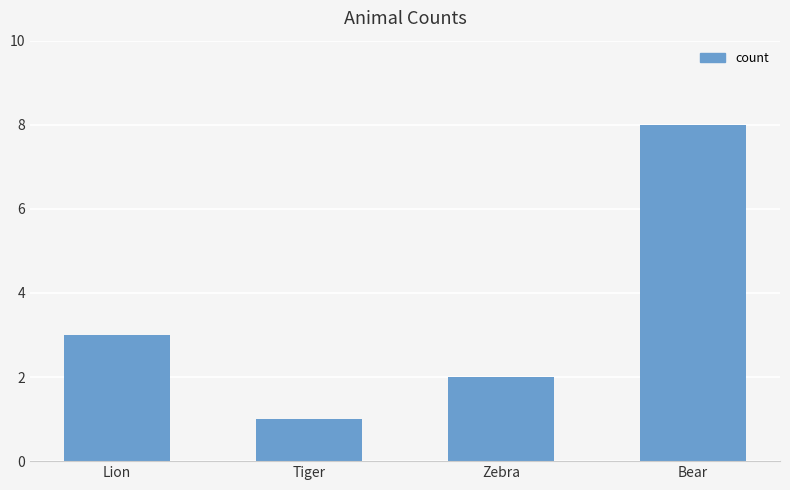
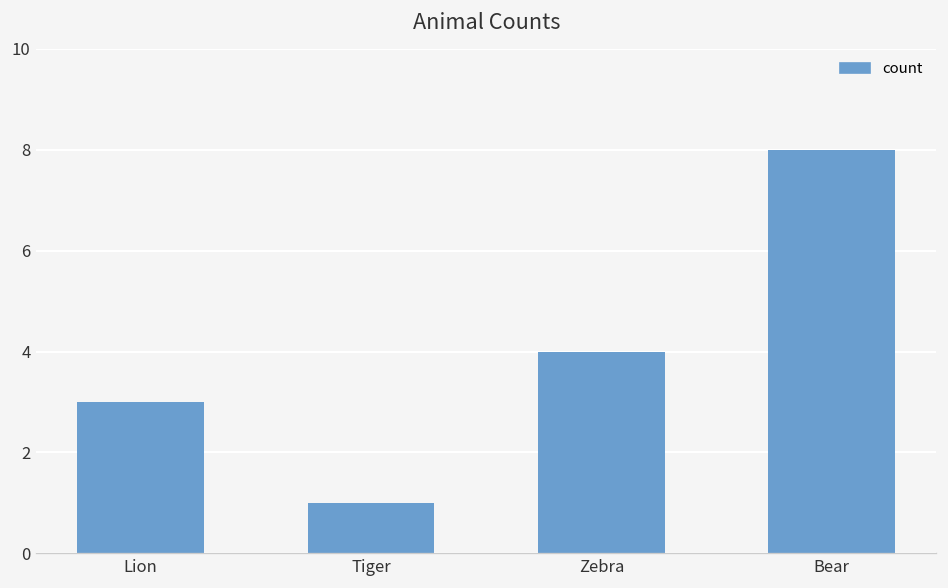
Zebra: 2 -> 4
